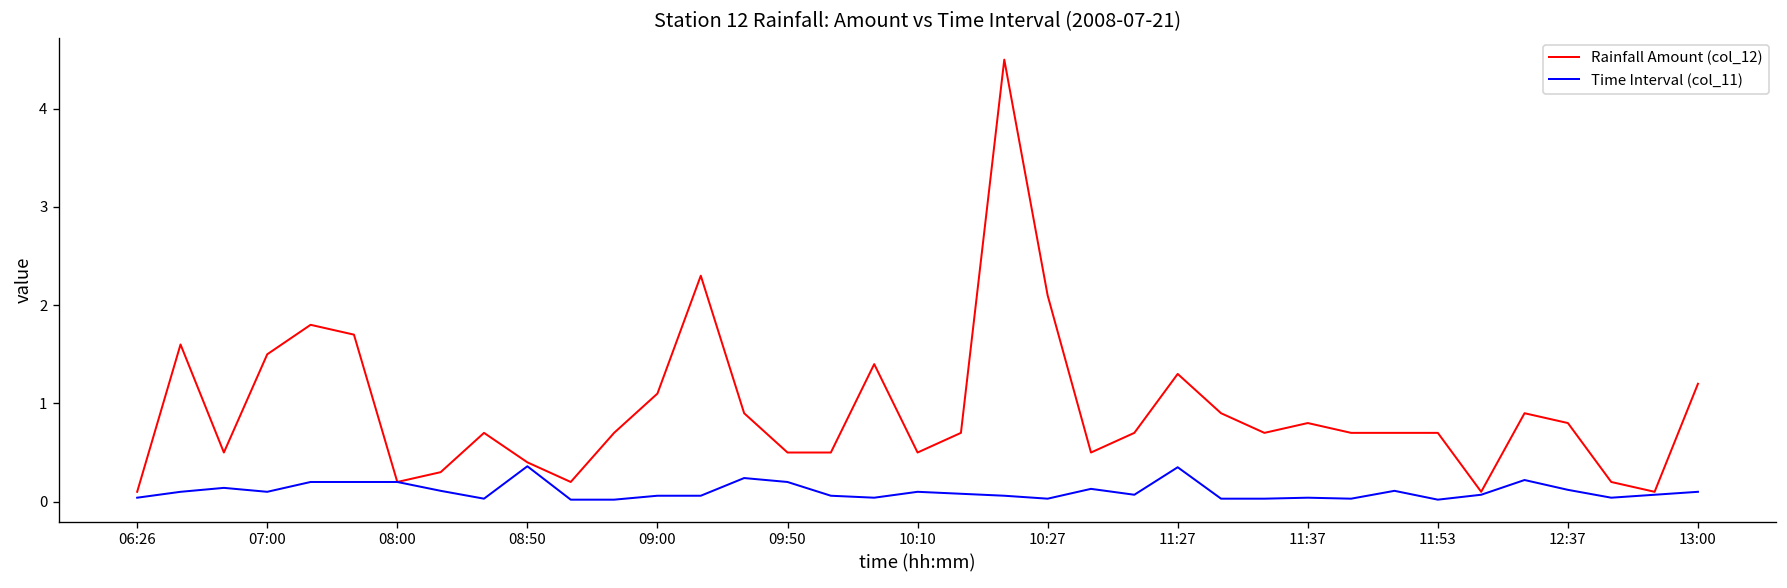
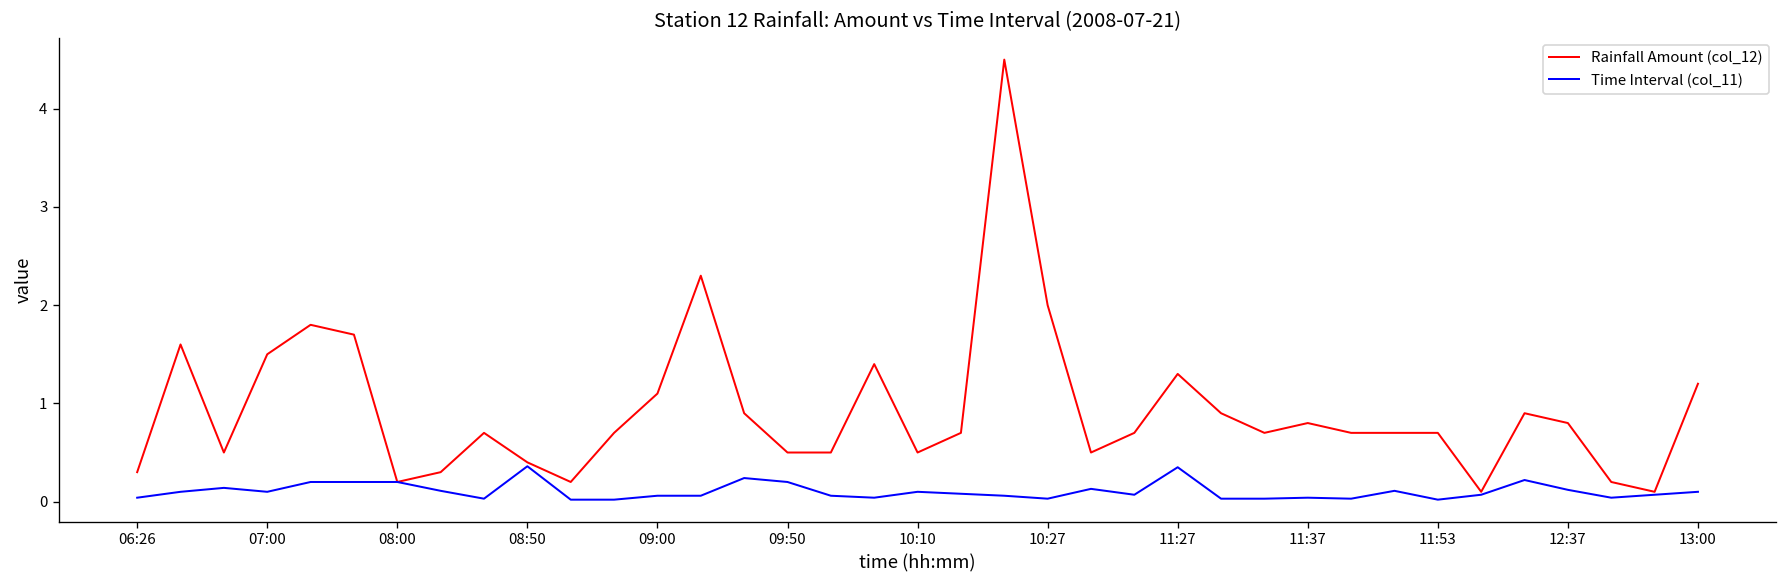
Rainfall Amount (col_12), 06:26: 0.1 -> 0.3
Rainfall Amount (col_12), 10:27: 2.1 -> 2.0
